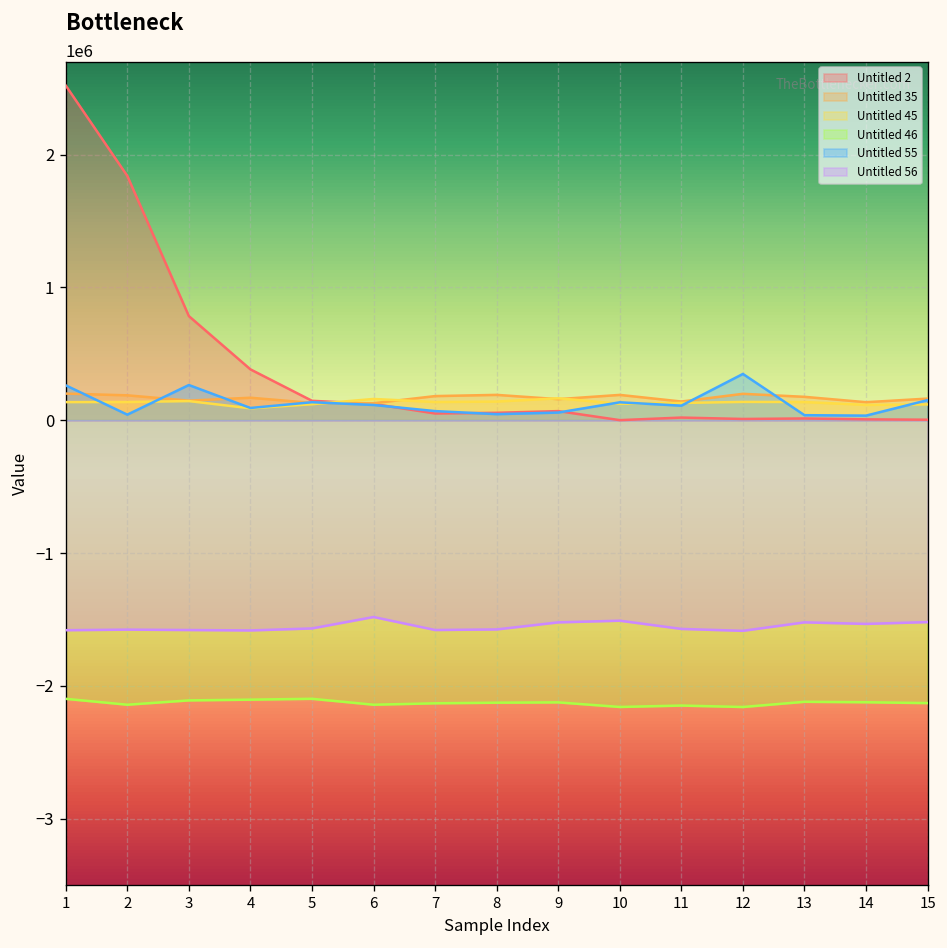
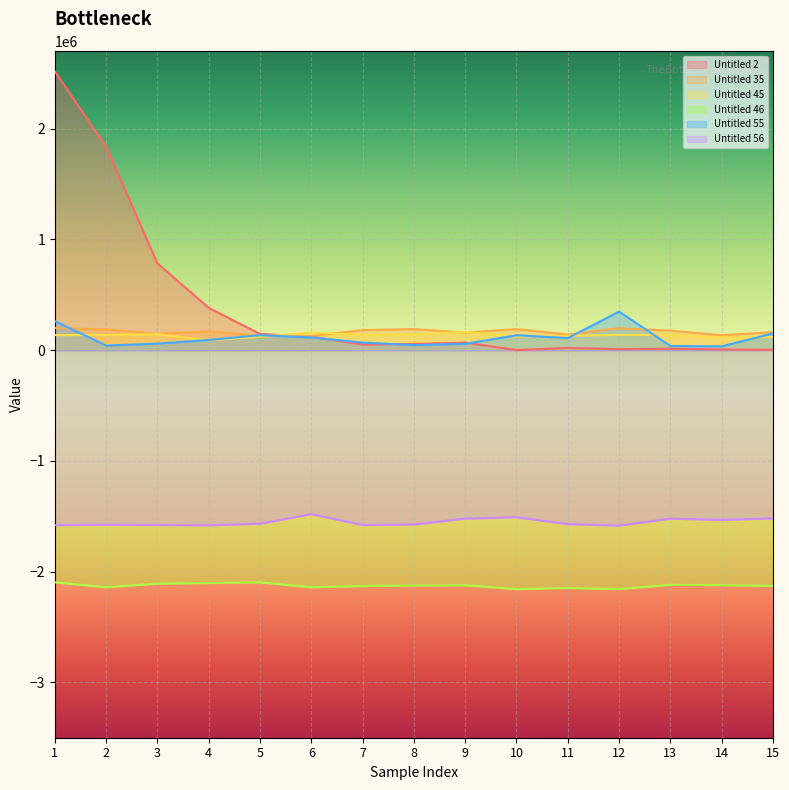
Untitled 55, 3: 270000 -> 60000
